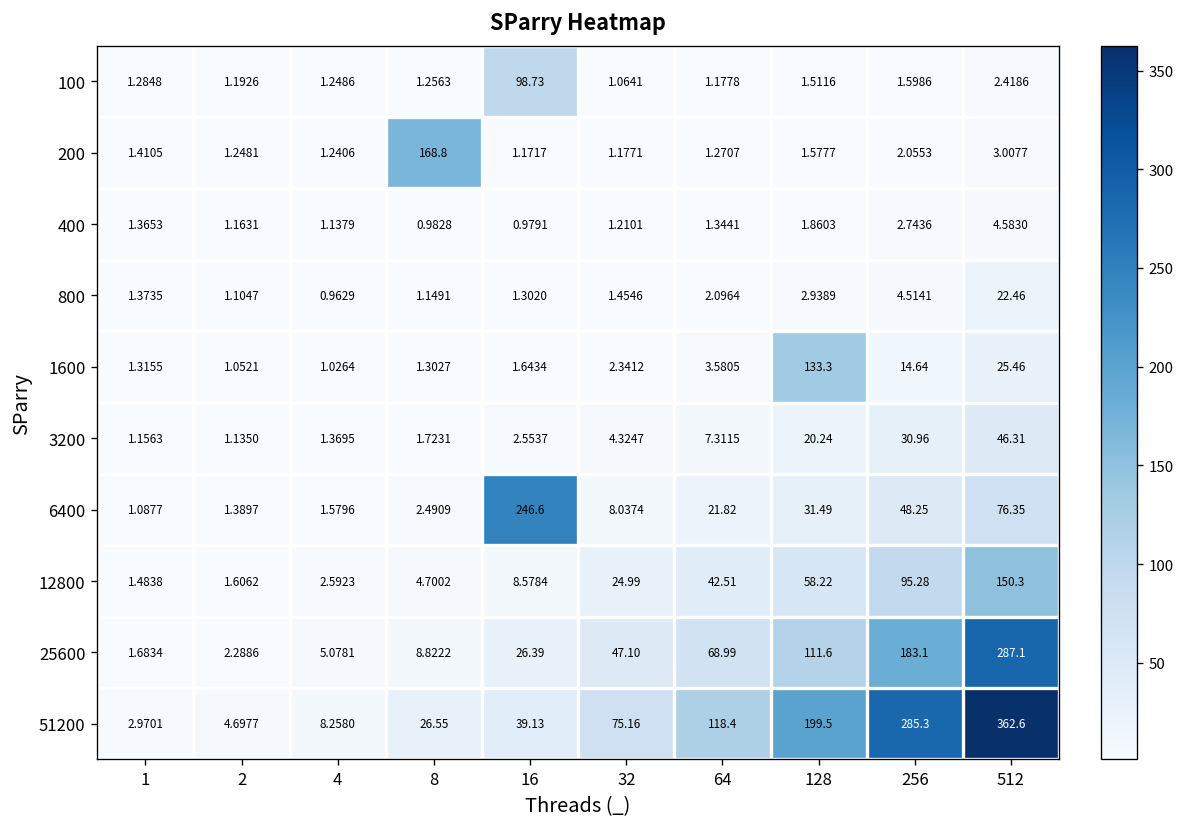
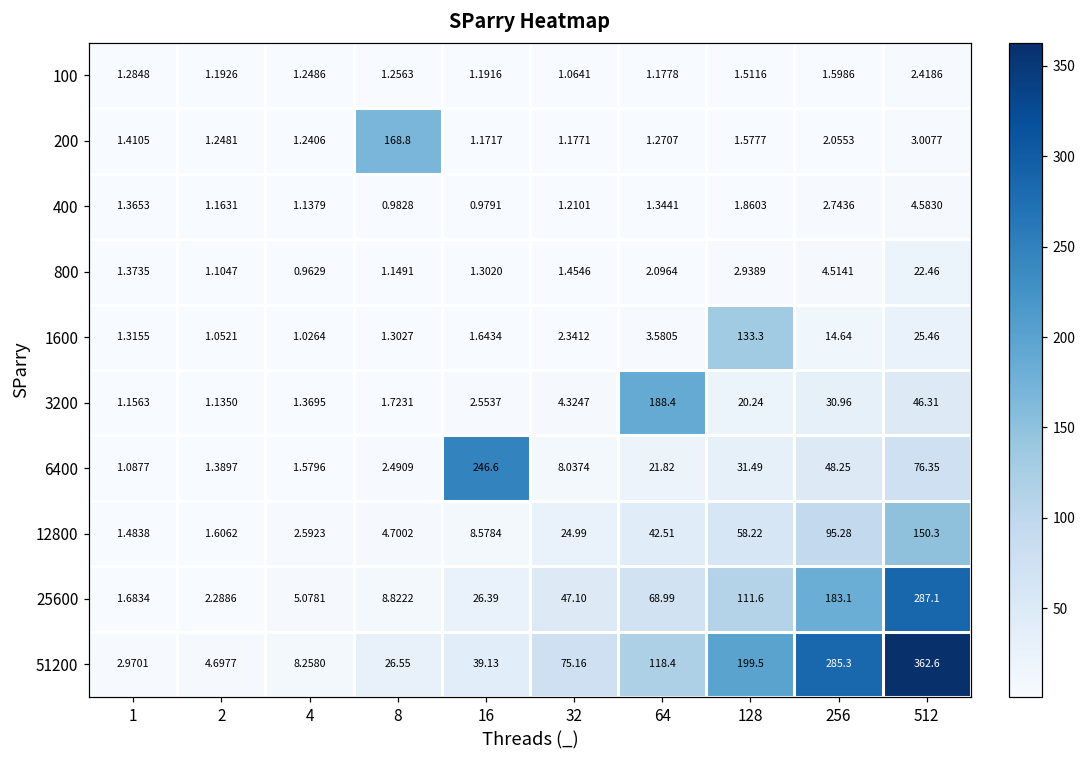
100, 16: 98.73 -> 1.1916
3200, 64: 7.3115 -> 188.4
